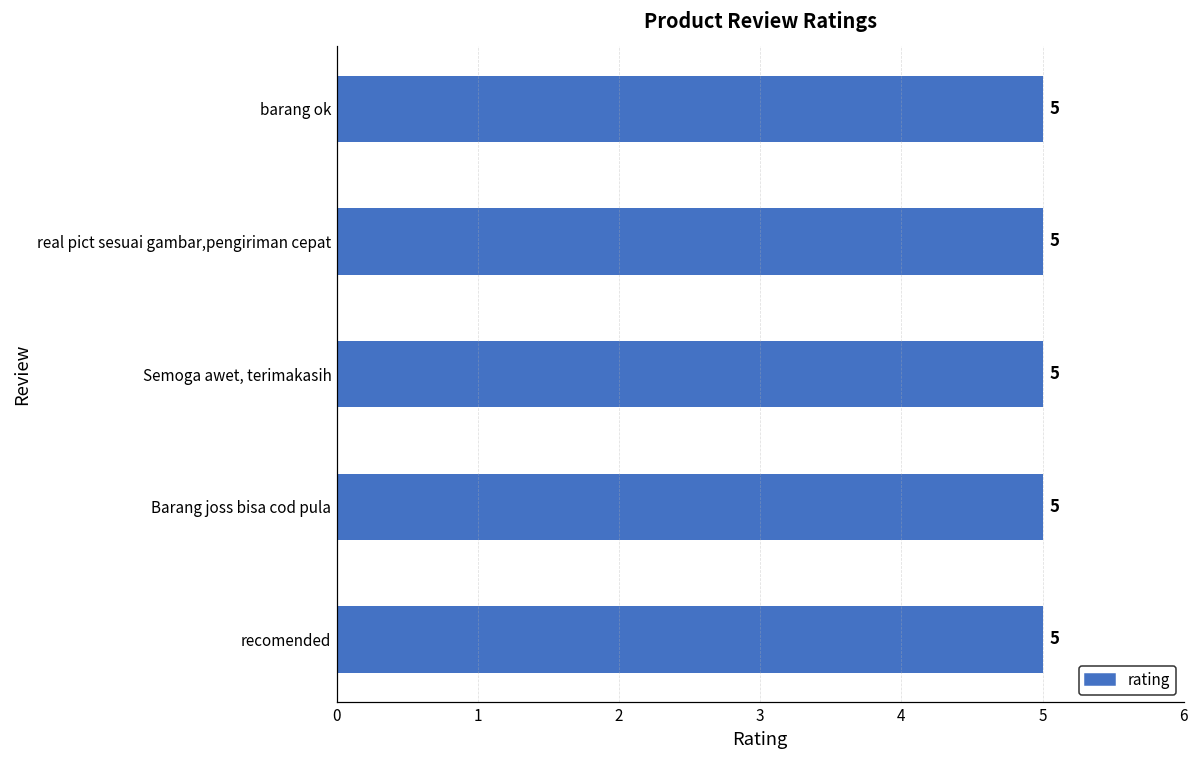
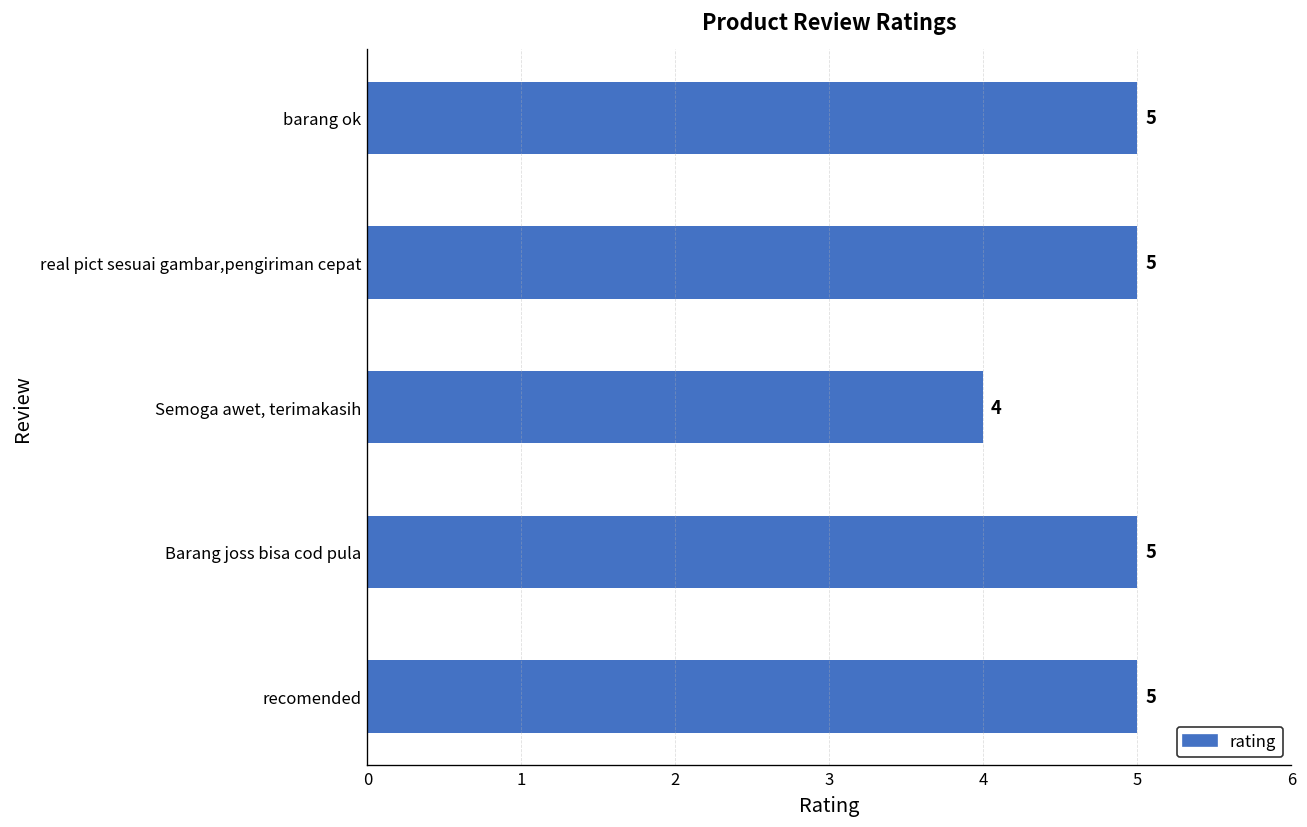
Semoga awet, terimakasih: 5 -> 4
